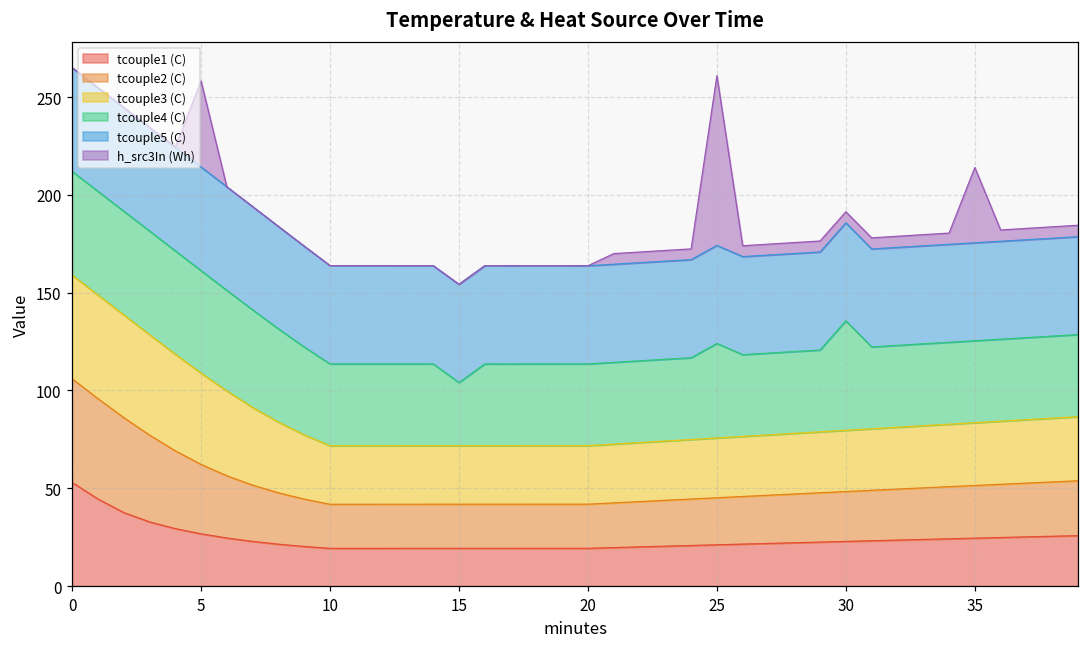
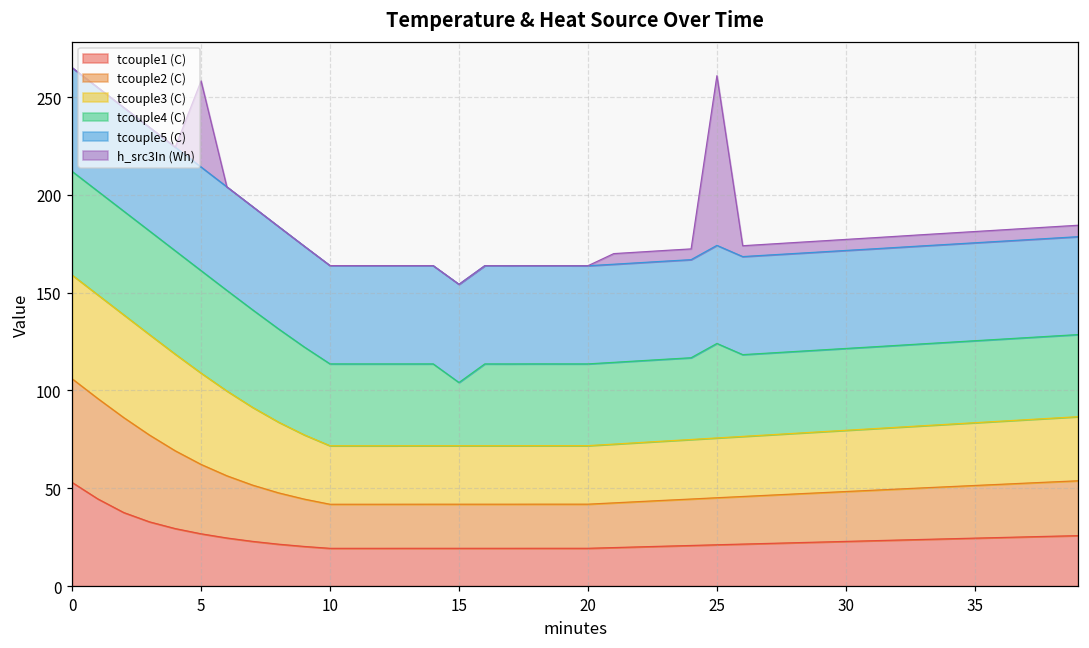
tcouple4 (C), 30: 56 -> 42
h_src3In (Wh), 35: 38 -> 6
